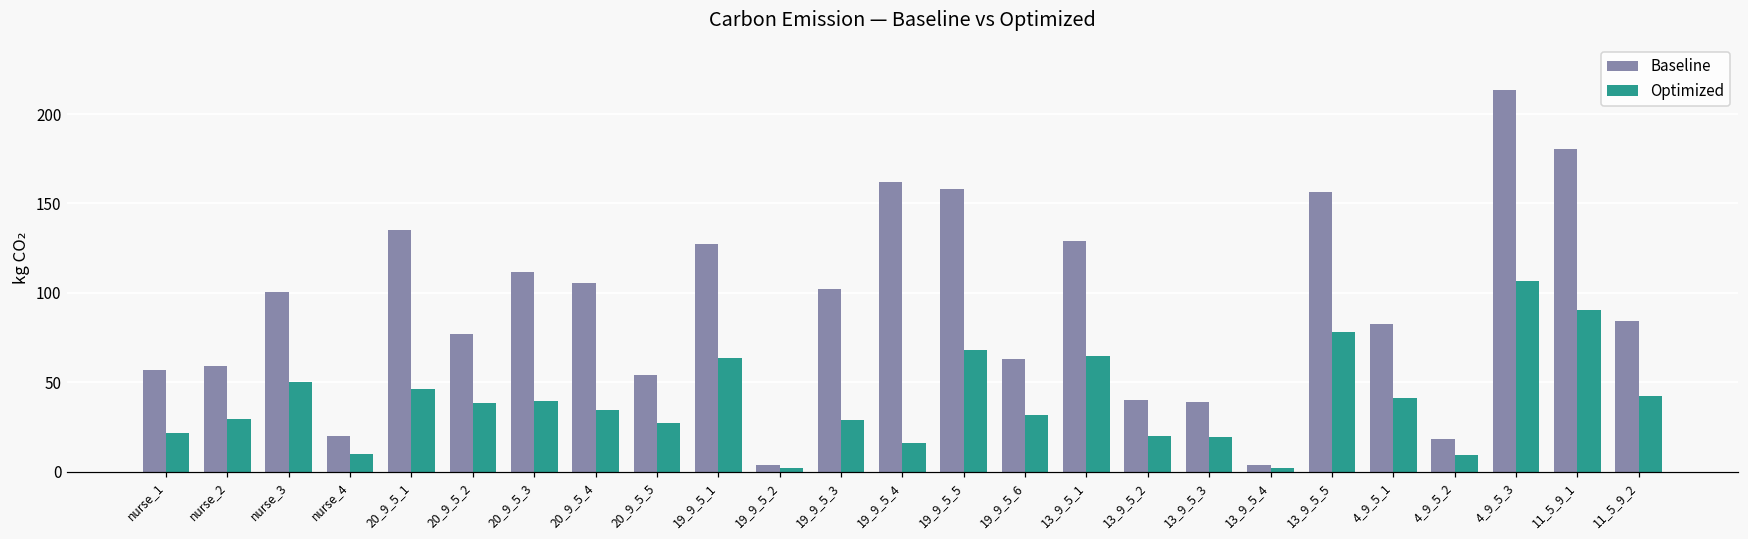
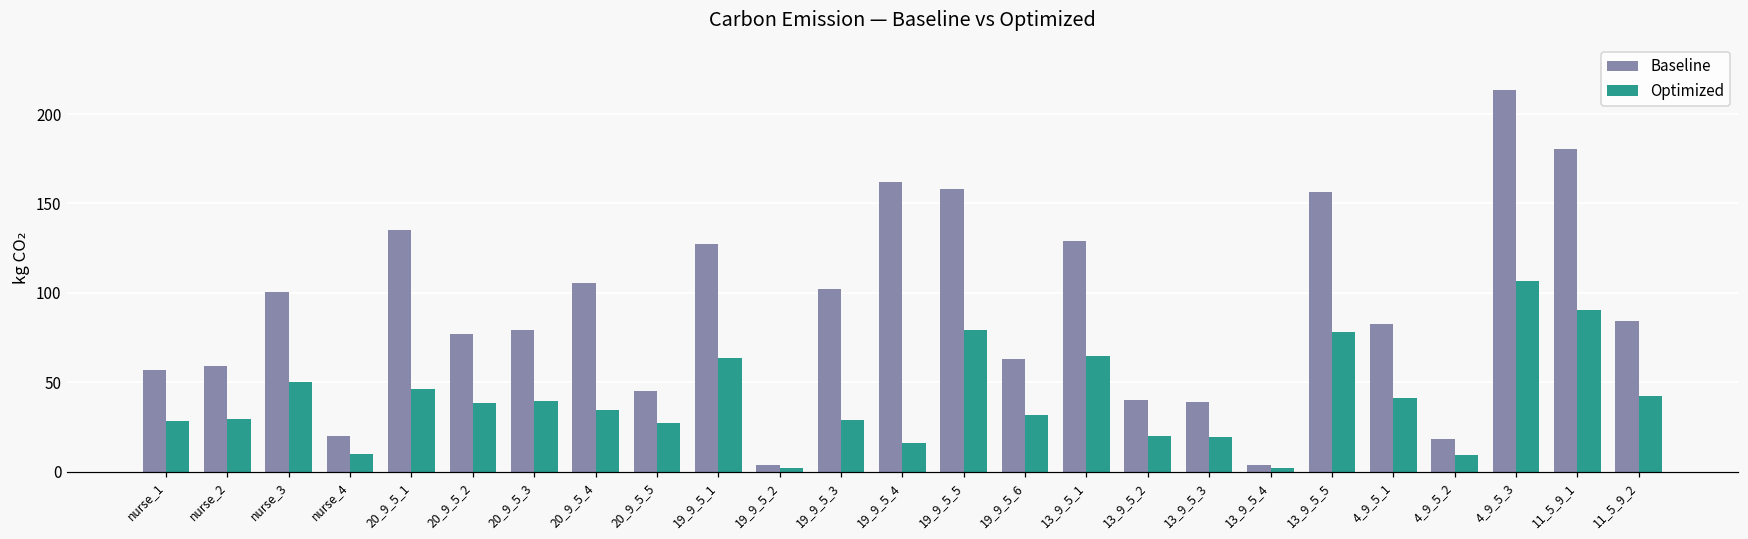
Optimized, nurse_1: 21 -> 29
Baseline, 20_9_5_3: 112 -> 79
Baseline, 20_9_5_5: 54 -> 45
Optimized, 19_9_5_5: 68 -> 79
